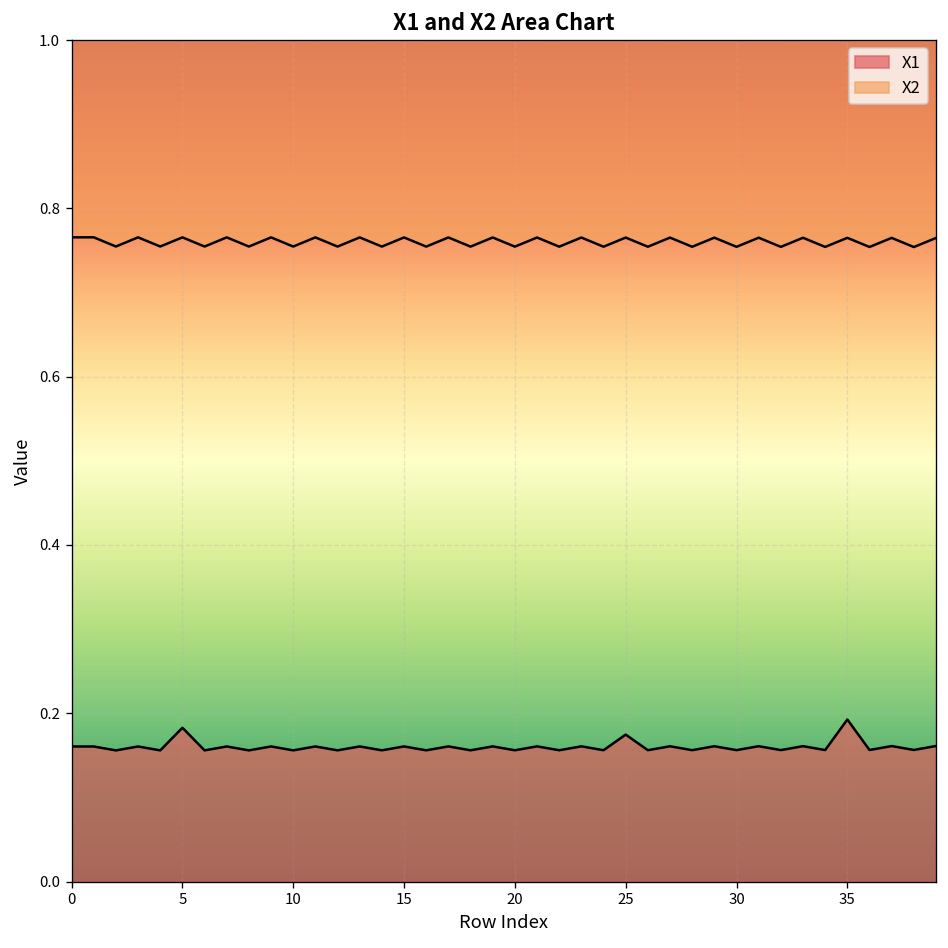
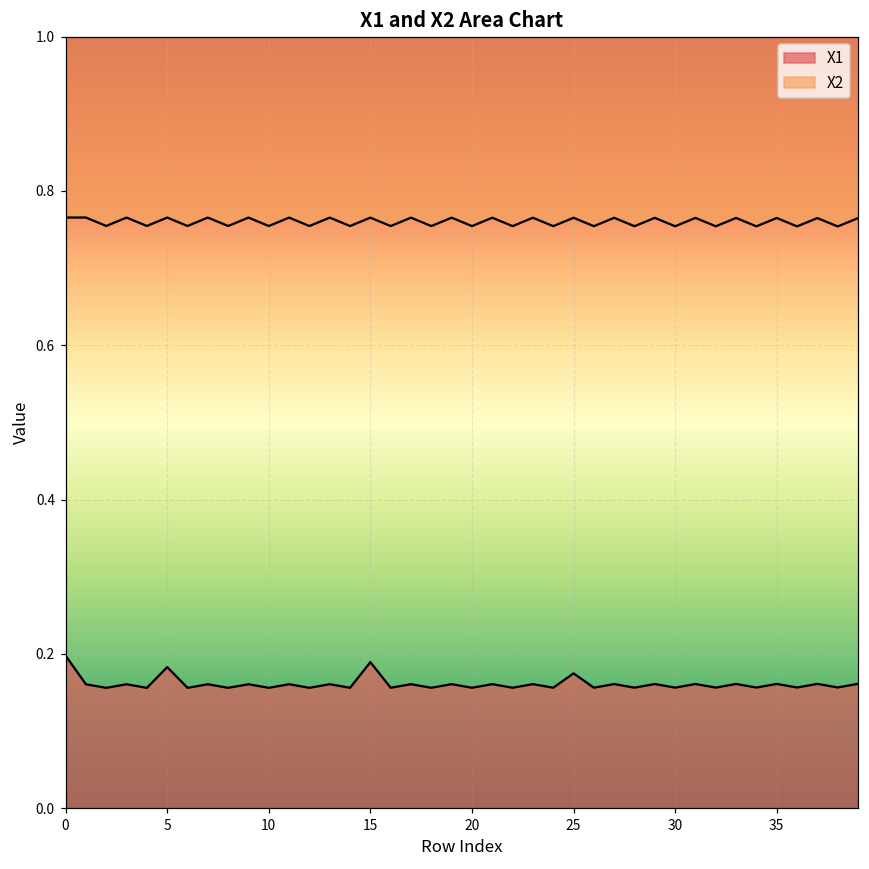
X1, 0: 0.16 -> 0.20
X1, 15: 0.16 -> 0.19
X1, 35: 0.19 -> 0.16
